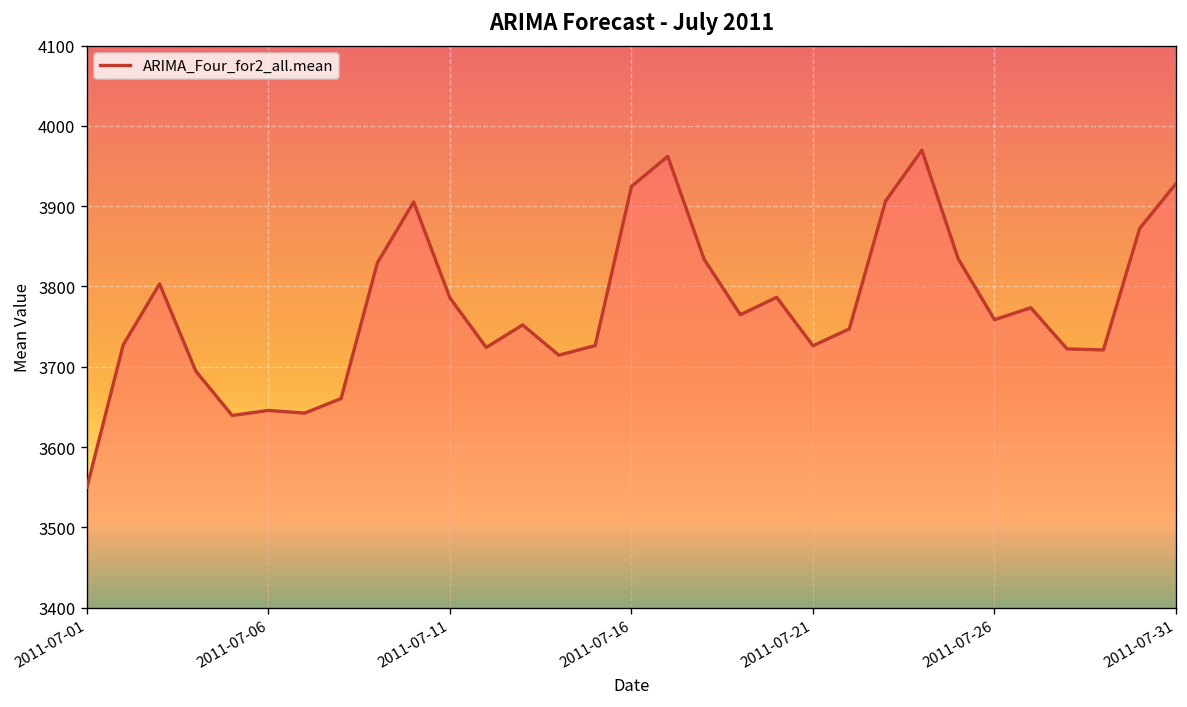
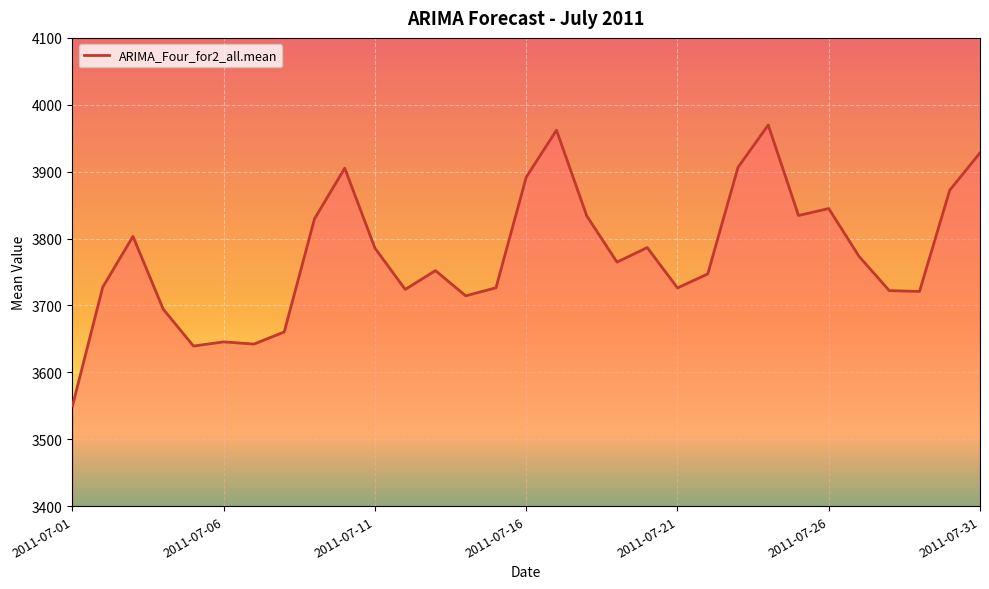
2011-07-16: 3920 -> 3890
2011-07-26: 3760 -> 3840
